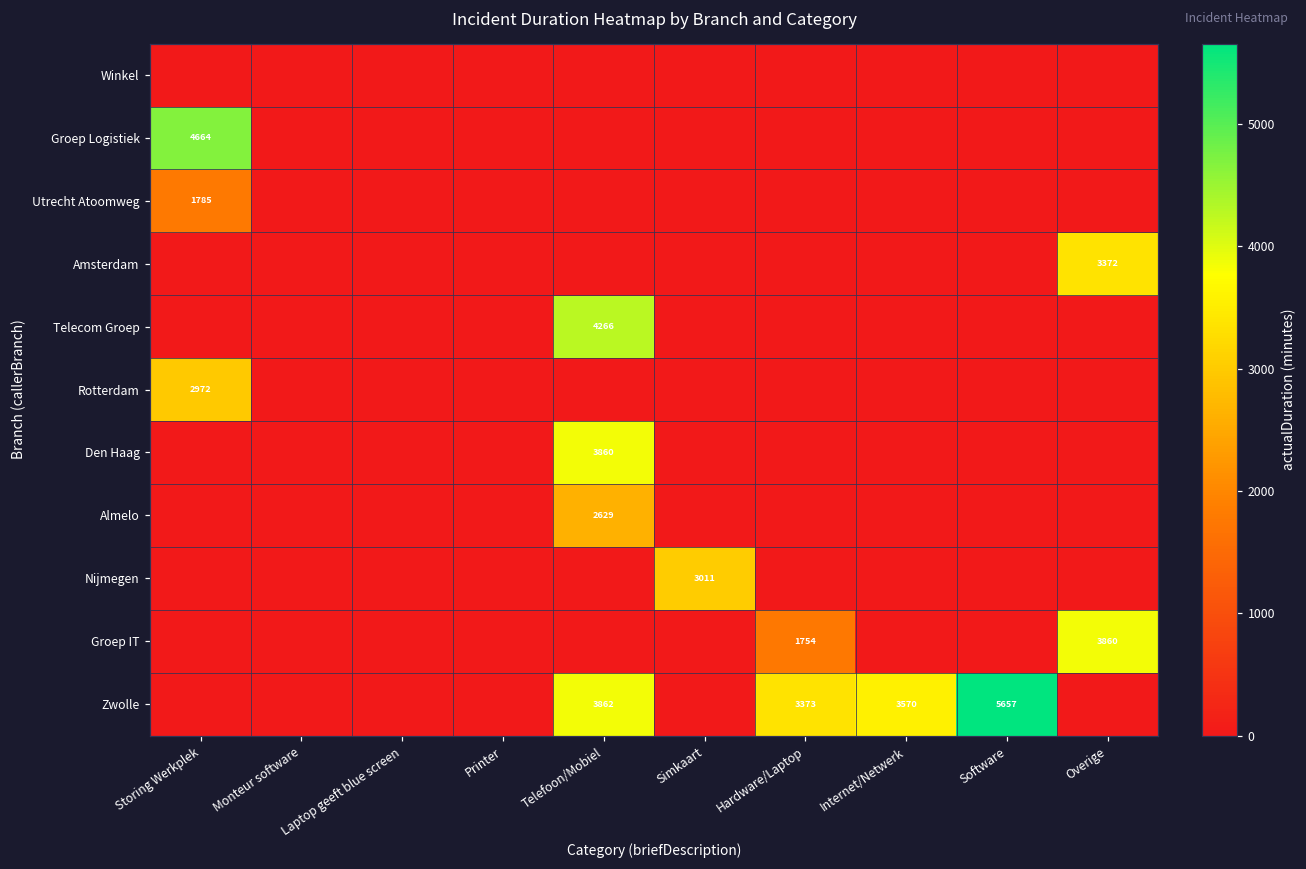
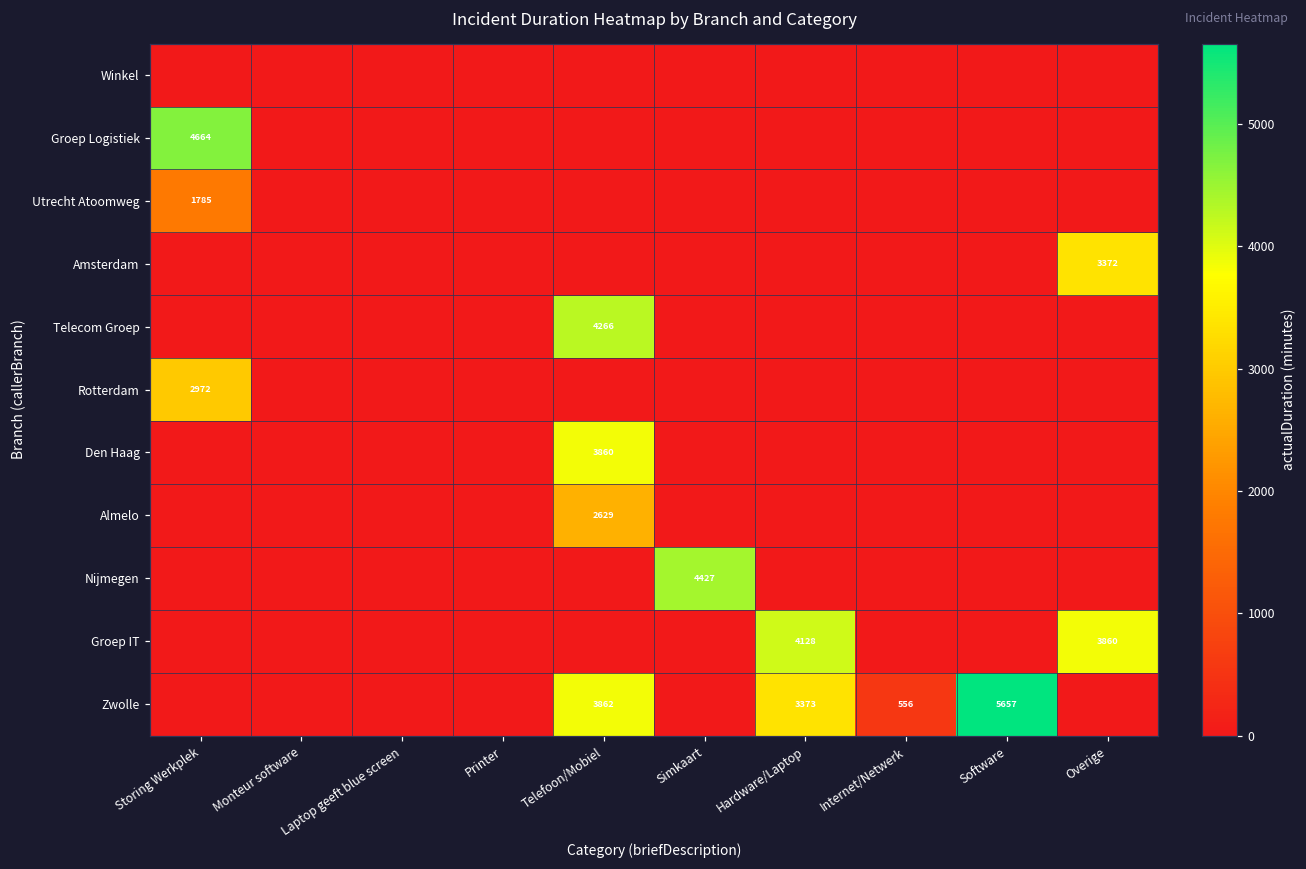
Nijmegen, Simkaart: 3011 -> 4427
Groep IT, Hardware/Laptop: 1754 -> 4128
Zwolle, Internet/Netwerk: 3570 -> 556
